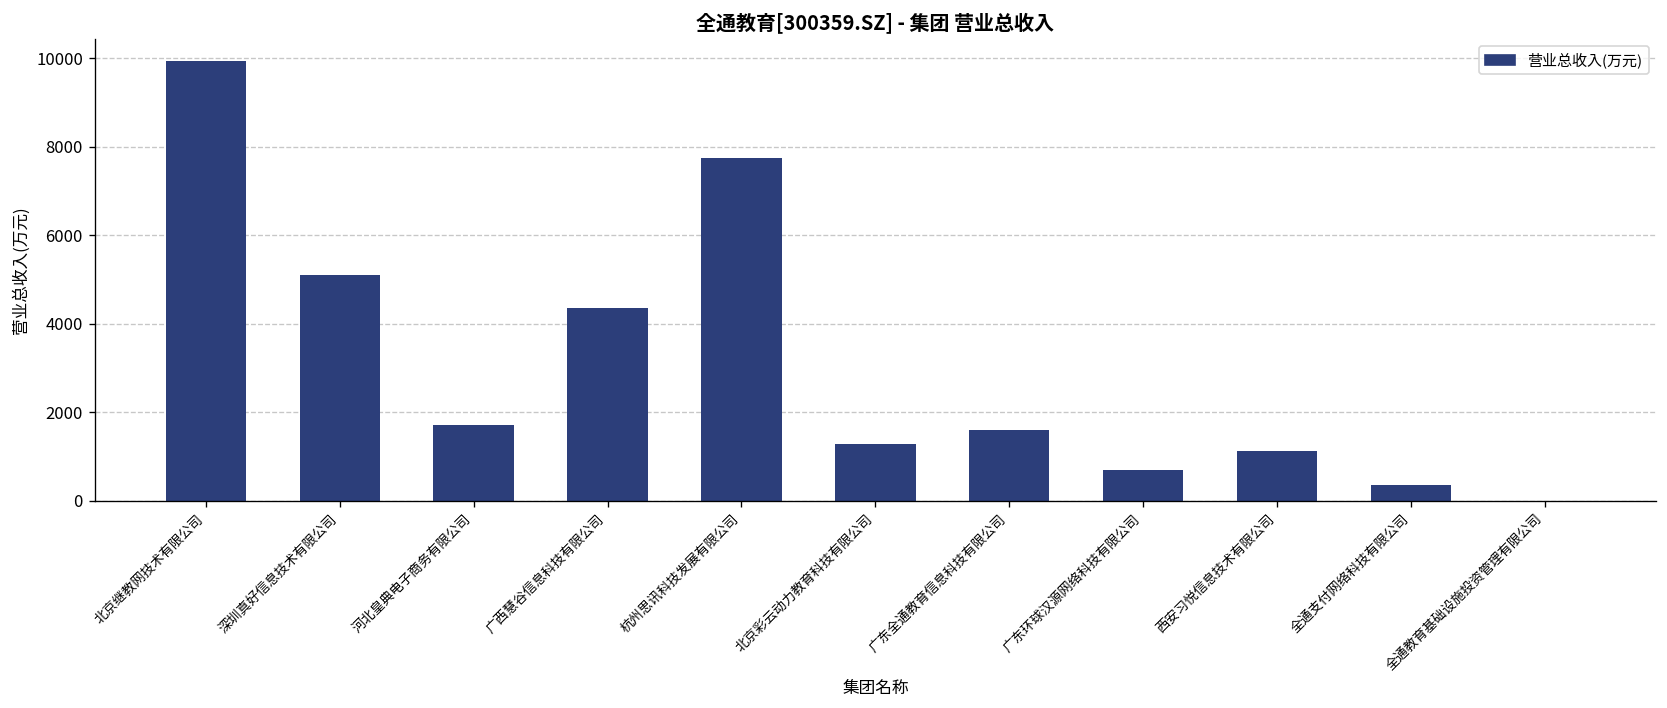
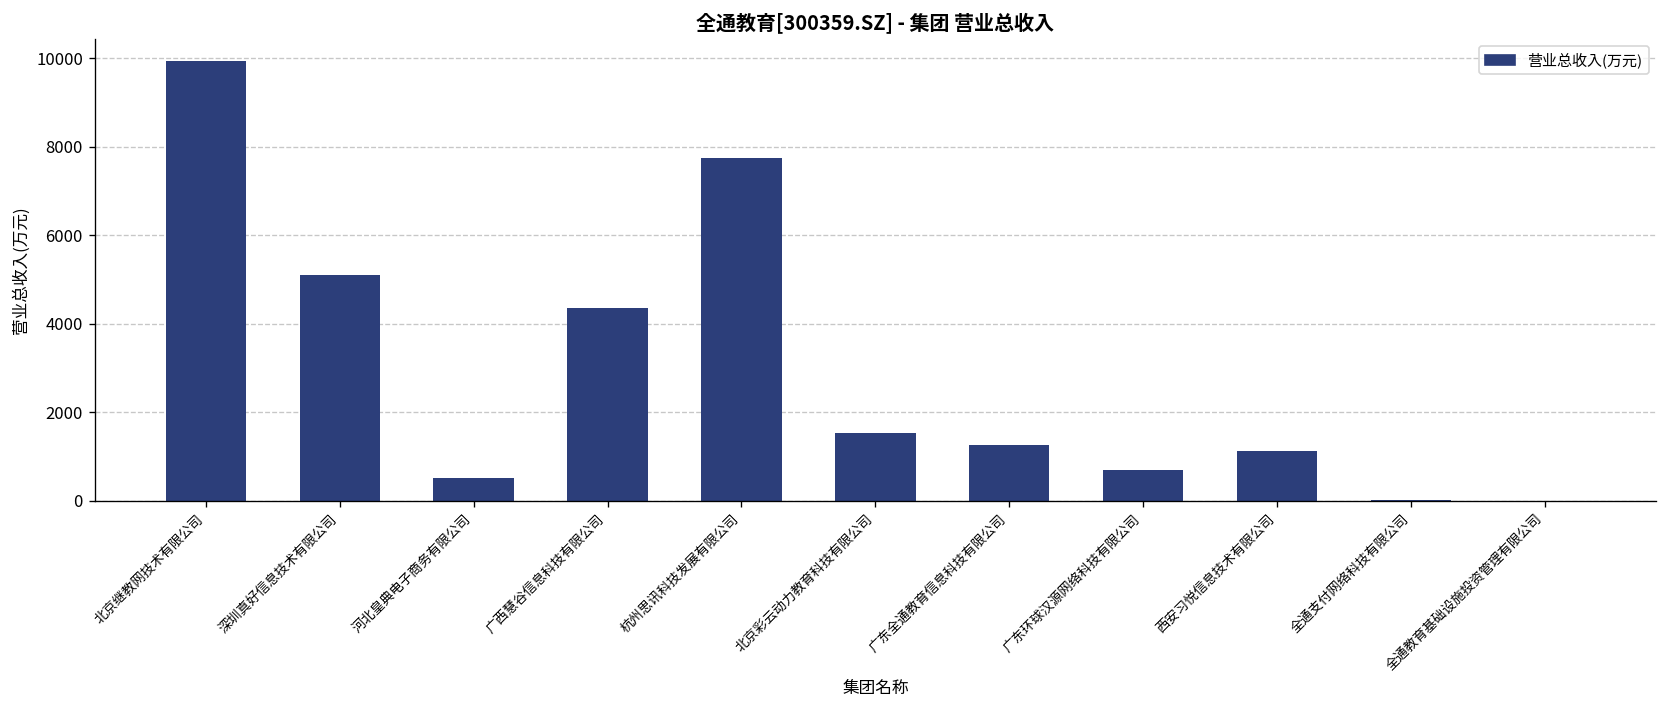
河北皇典电子商务有限公司: 1700 -> 500
北京彩云动力教育科技有限公司: 1300 -> 1500
广东全通教育信息科技有限公司: 1600 -> 1300
全通支付网络科技有限公司: 400 -> 0
